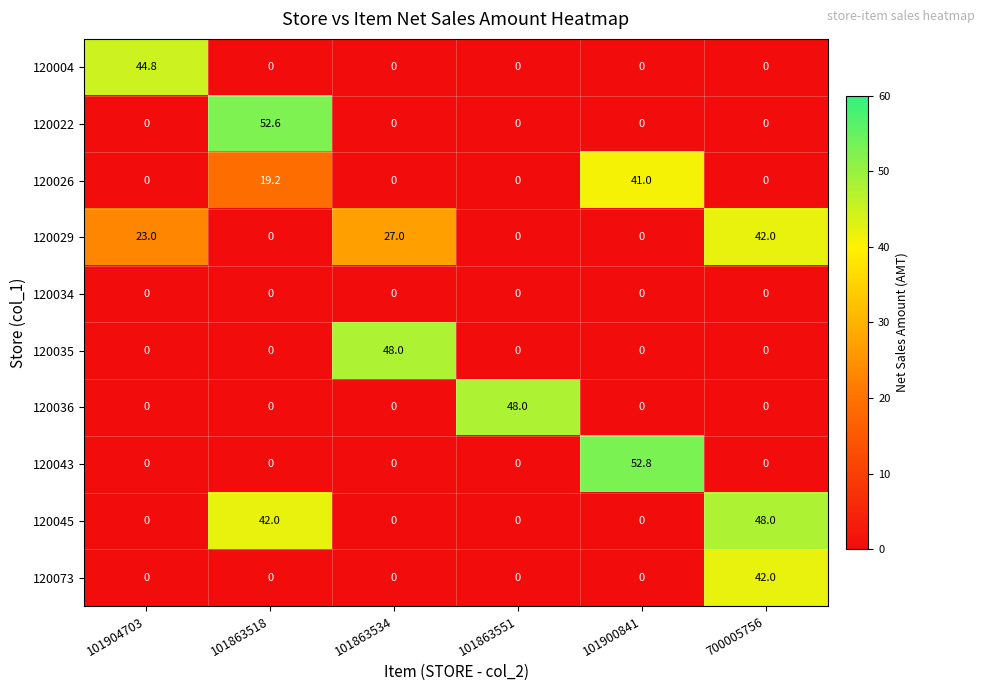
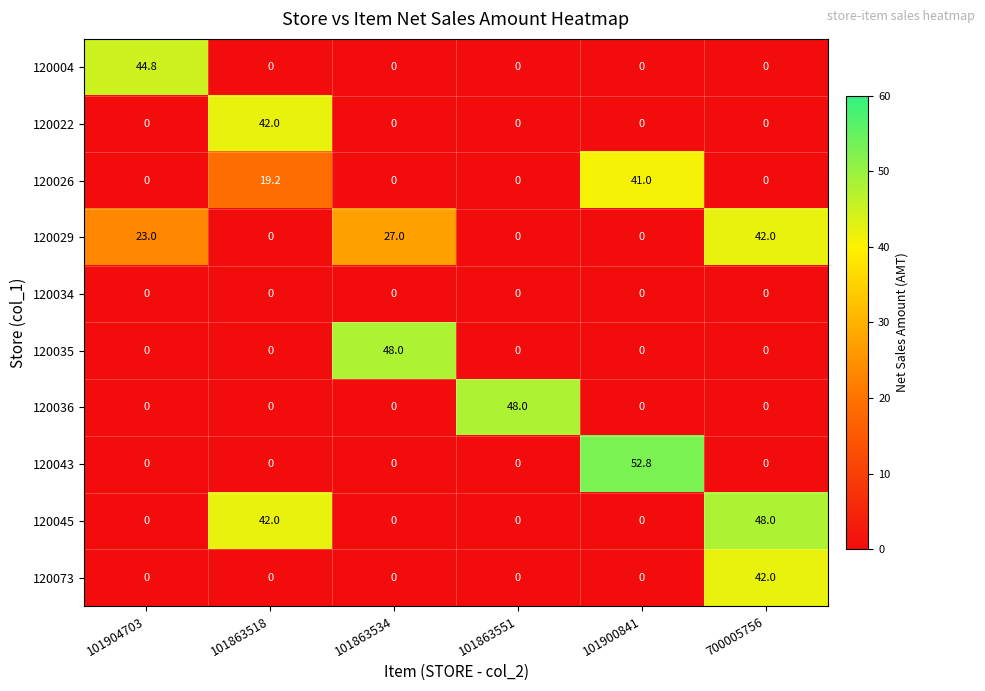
120022, 101863518: 52.6 -> 42.0
